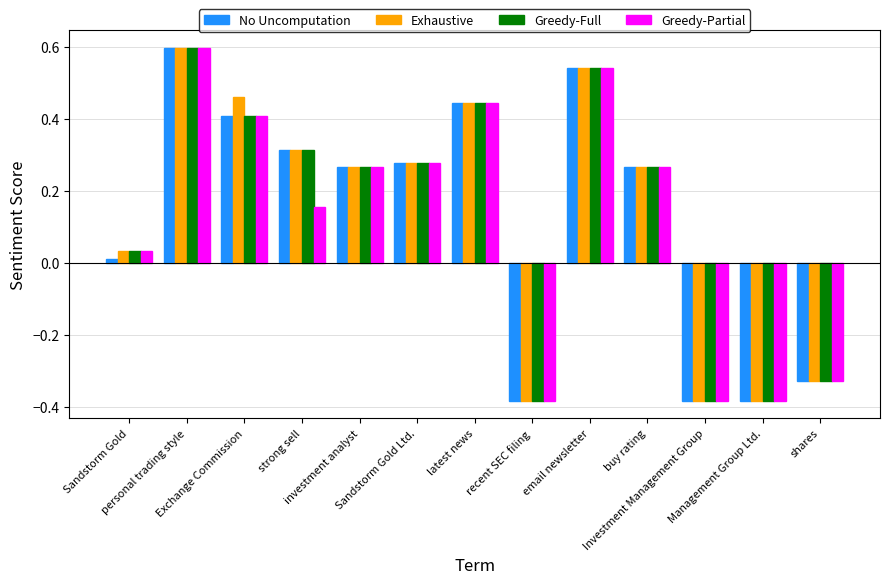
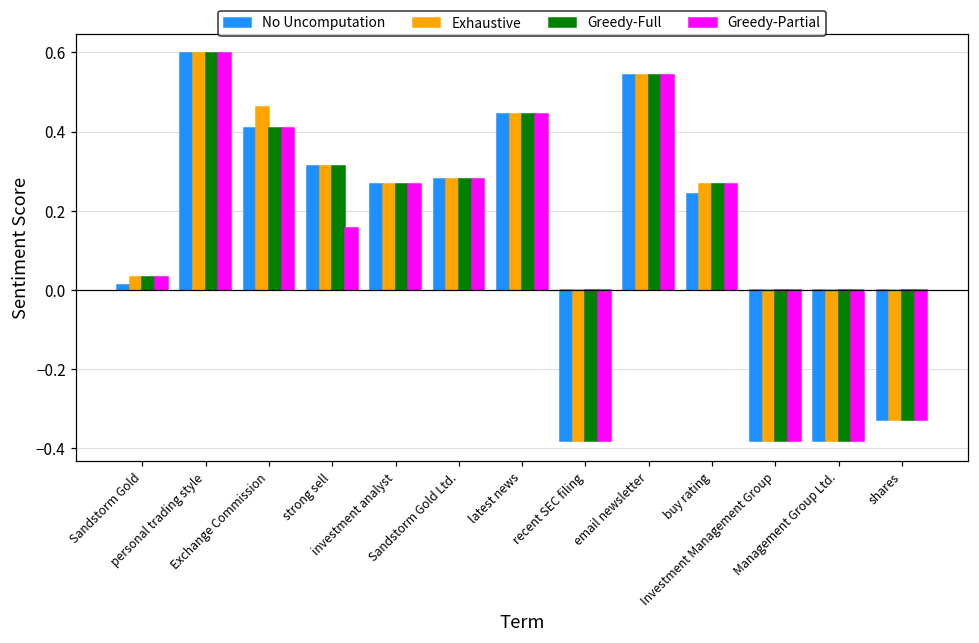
No Uncomputation, buy rating: 0.27 -> 0.24
